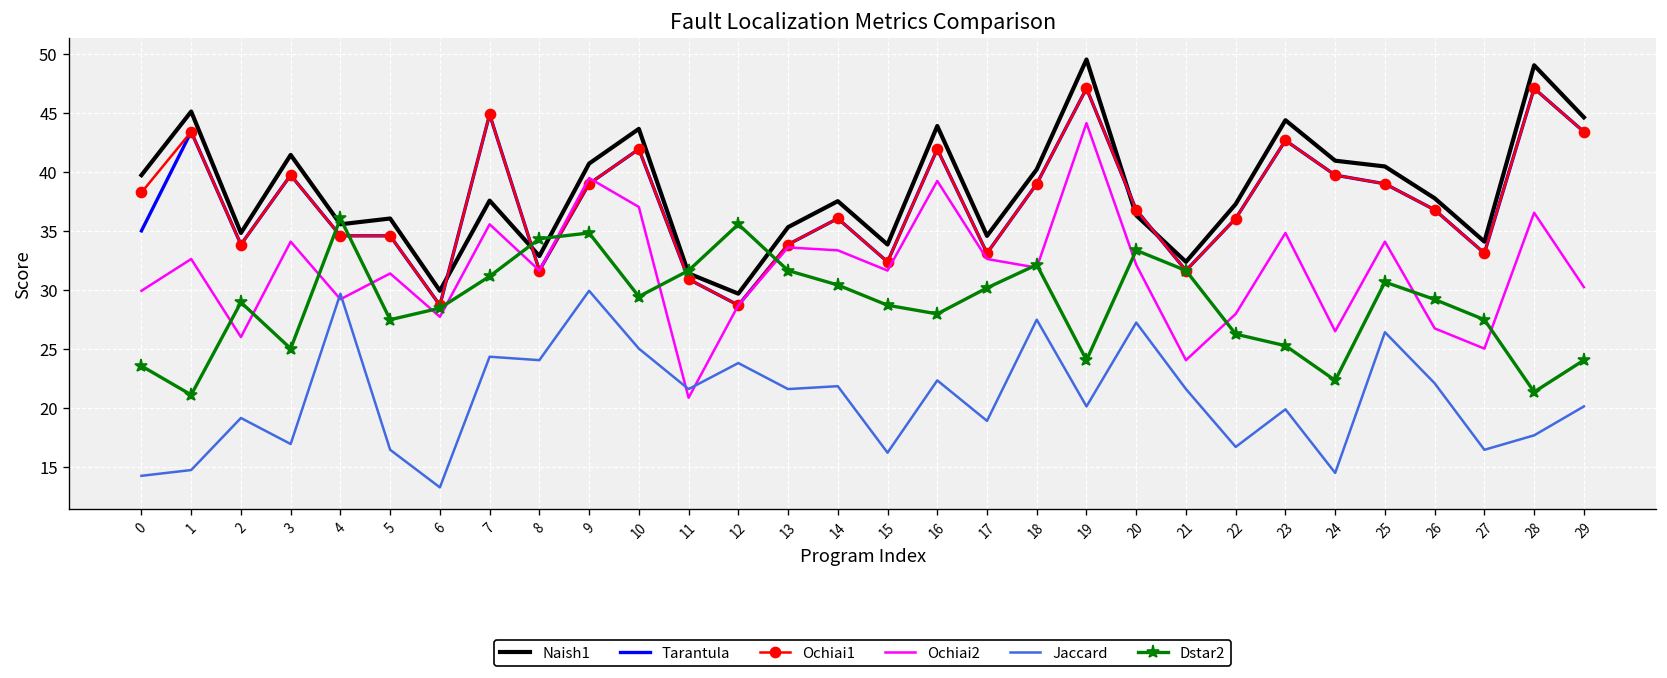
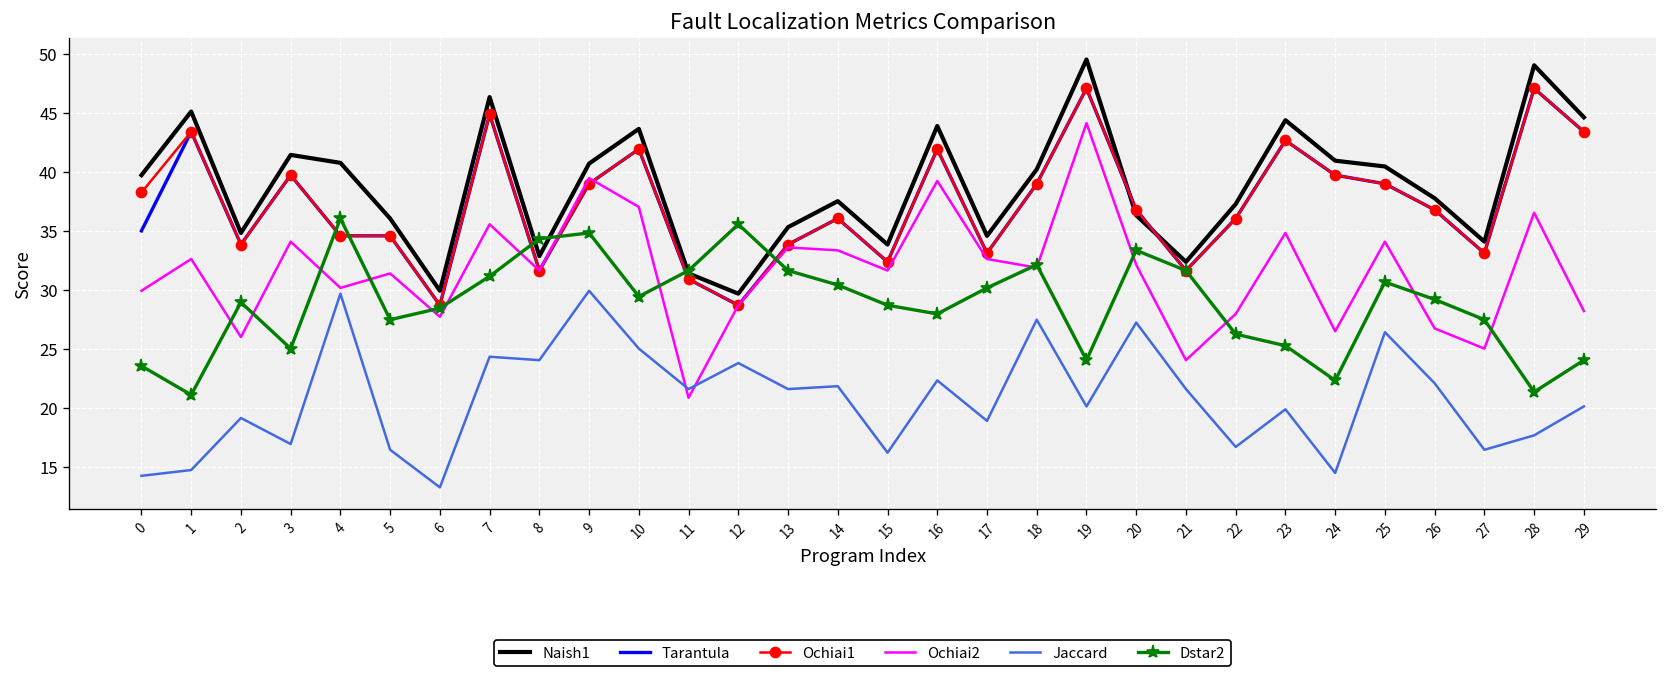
Naish1, 4: 36 -> 41
Ochiai2, 4: 29 -> 30
Naish1, 7: 38 -> 46
Ochiai2, 29: 30 -> 28
